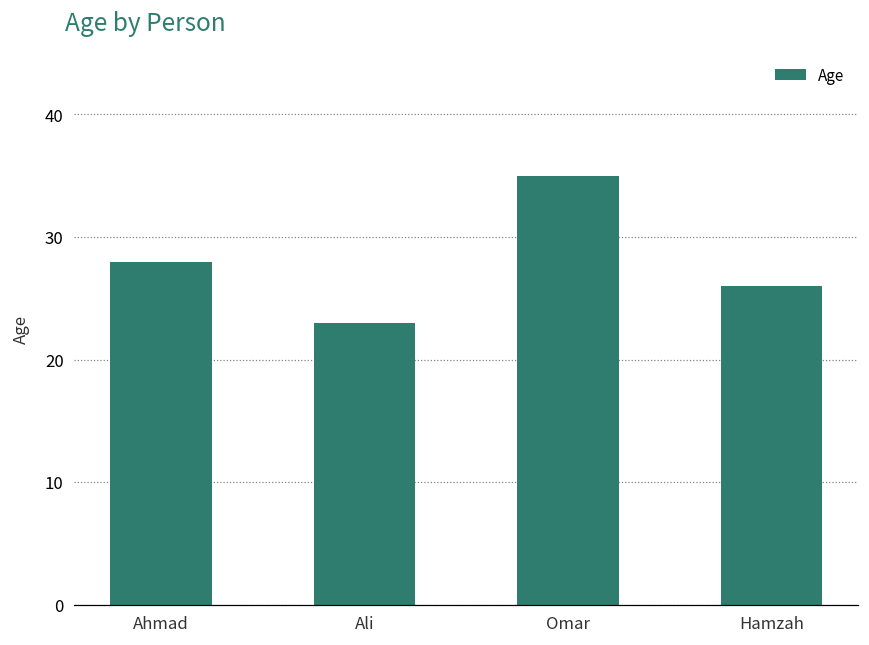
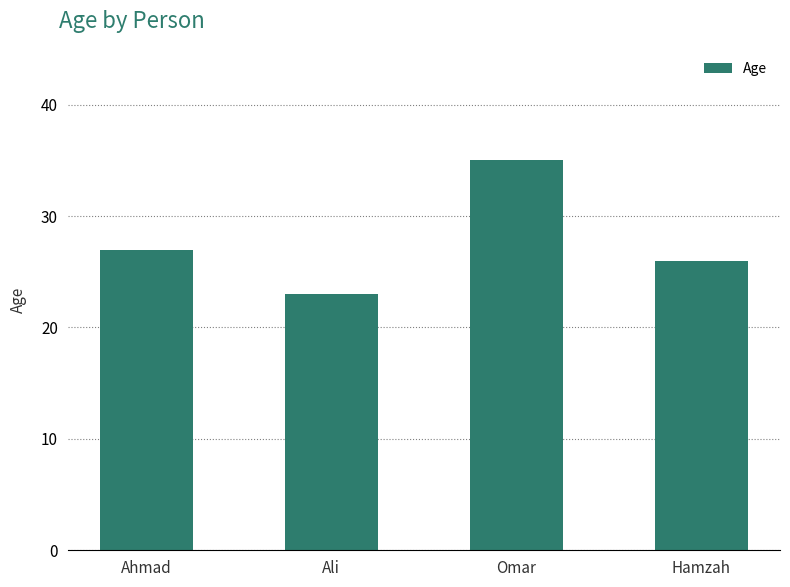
Ahmad: 28 -> 27
